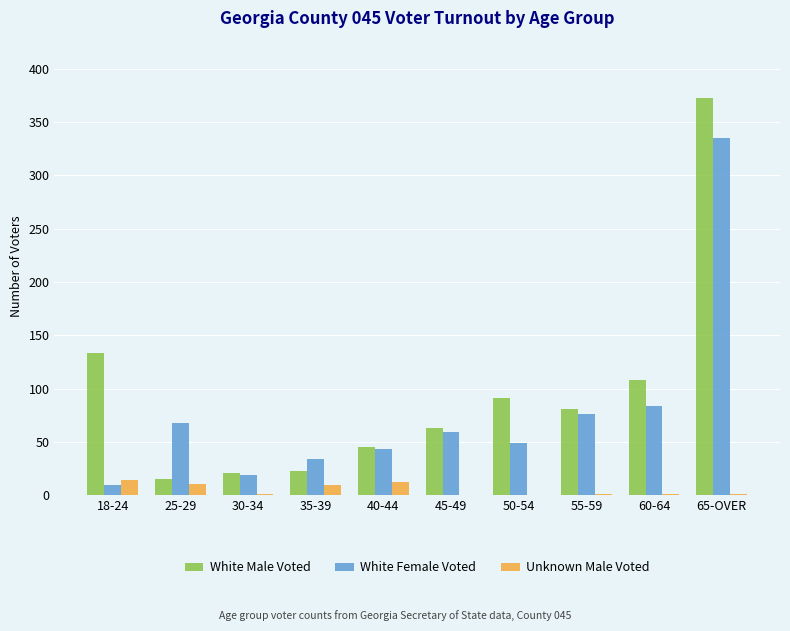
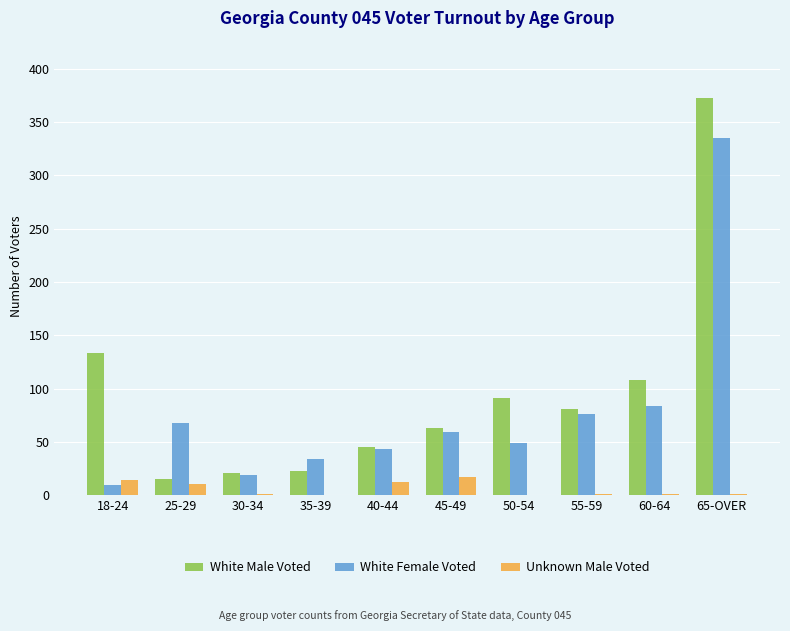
Unknown Male Voted, 35-39: 10 -> 0
Unknown Male Voted, 45-49: 0 -> 17
